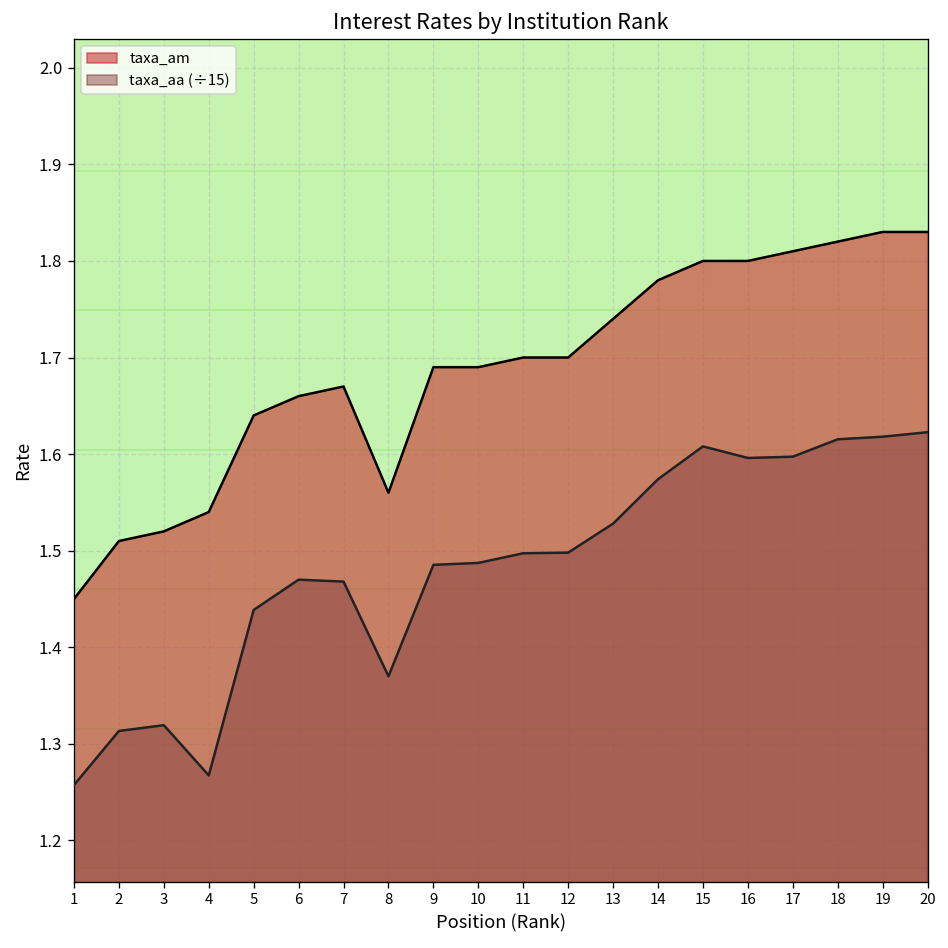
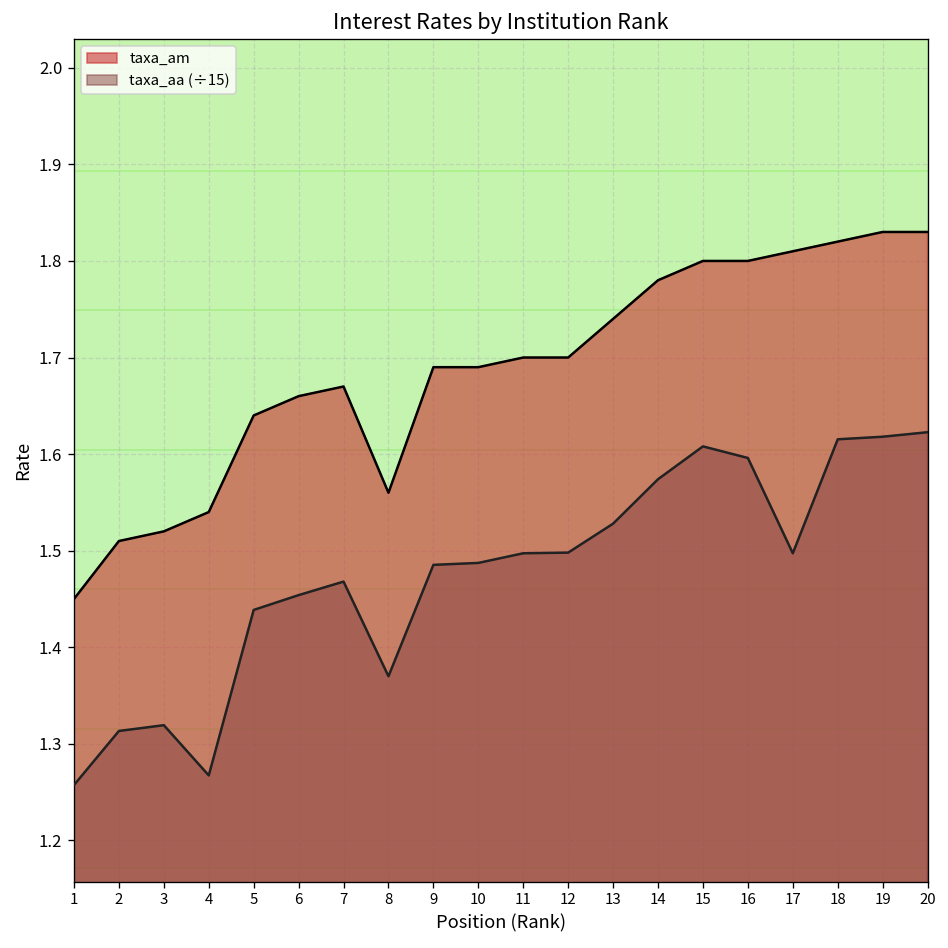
taxa_aa (÷15), 6: 1.47 -> 1.45
taxa_aa (÷15), 17: 1.60 -> 1.50
